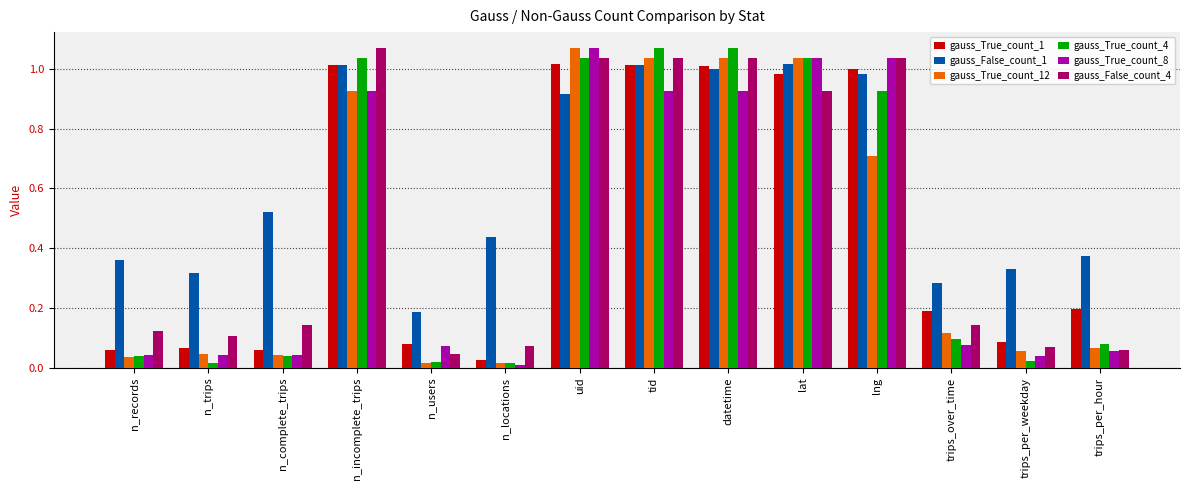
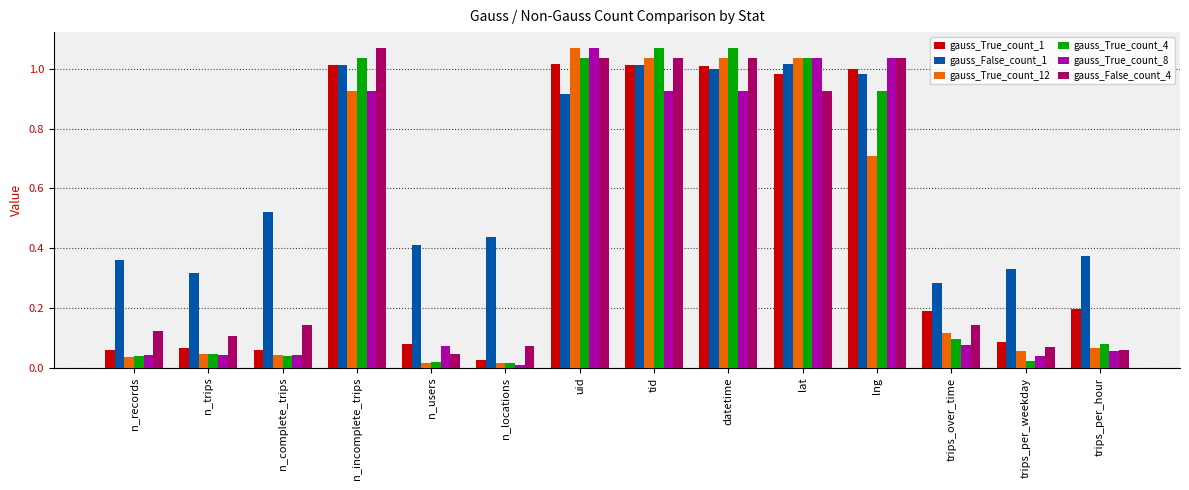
gauss_True_count_4, n_trips: 0.02 -> 0.05
gauss_False_count_1, n_users: 0.19 -> 0.41
